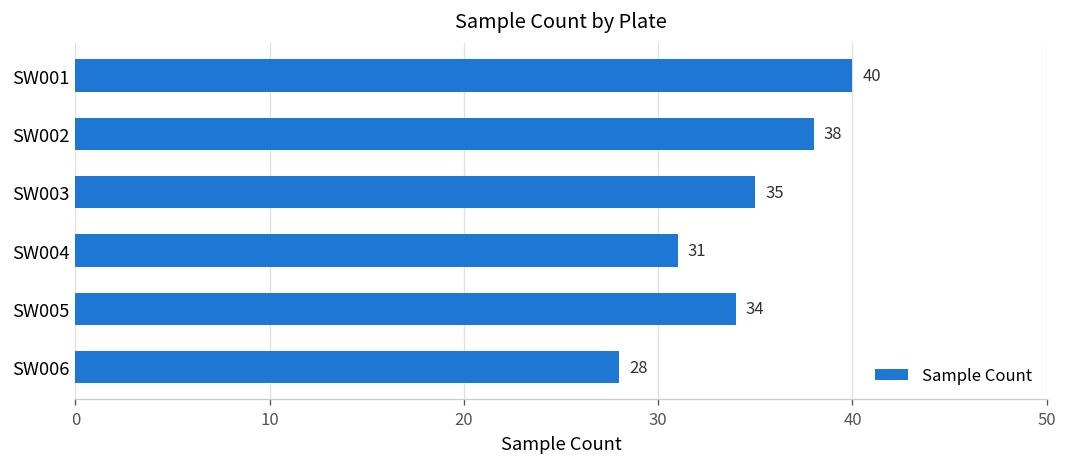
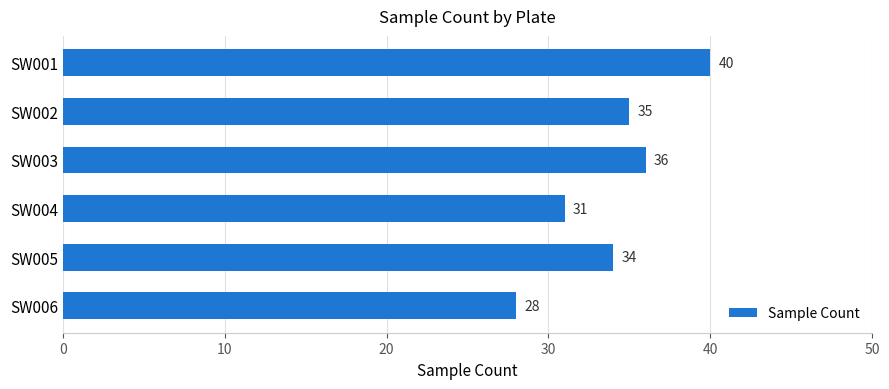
SW002: 38 -> 35
SW003: 35 -> 36
